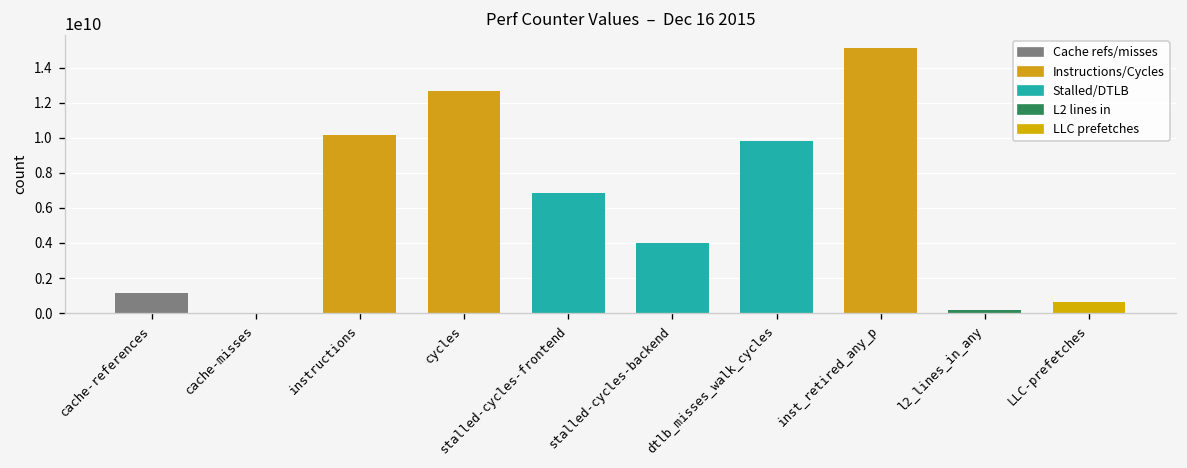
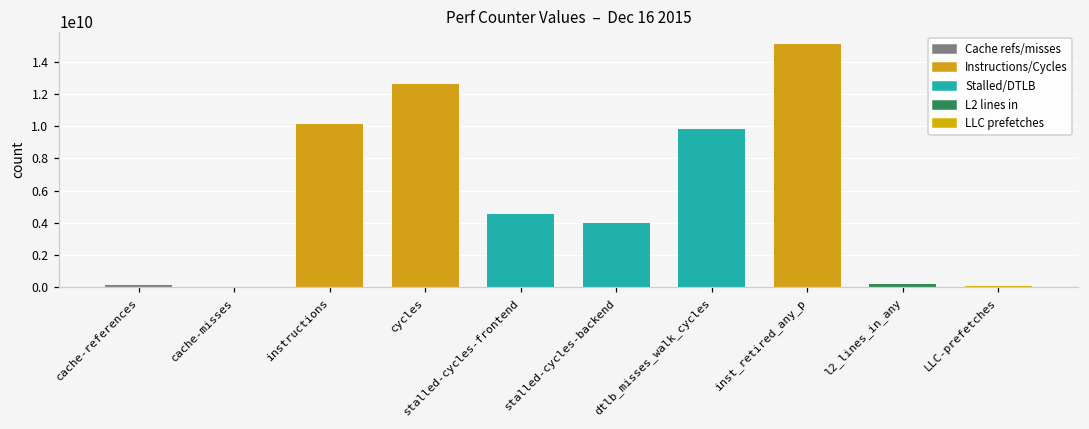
cache-references: 1100000000 -> 100000000
stalled-cycles-frontend: 6800000000 -> 4600000000
LLC-prefetches: 600000000 -> 0
